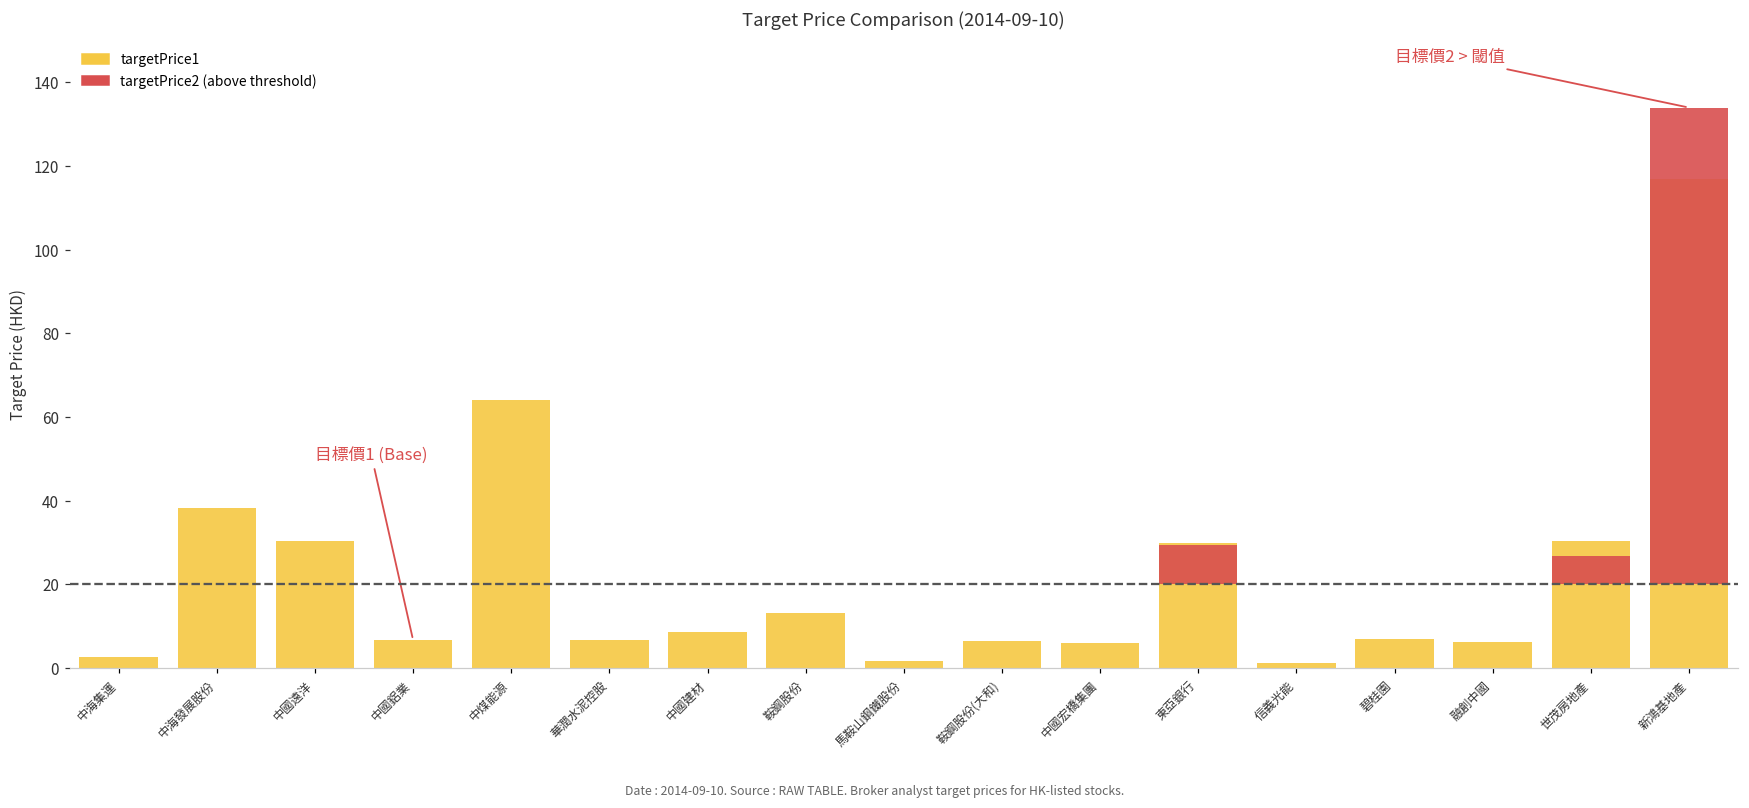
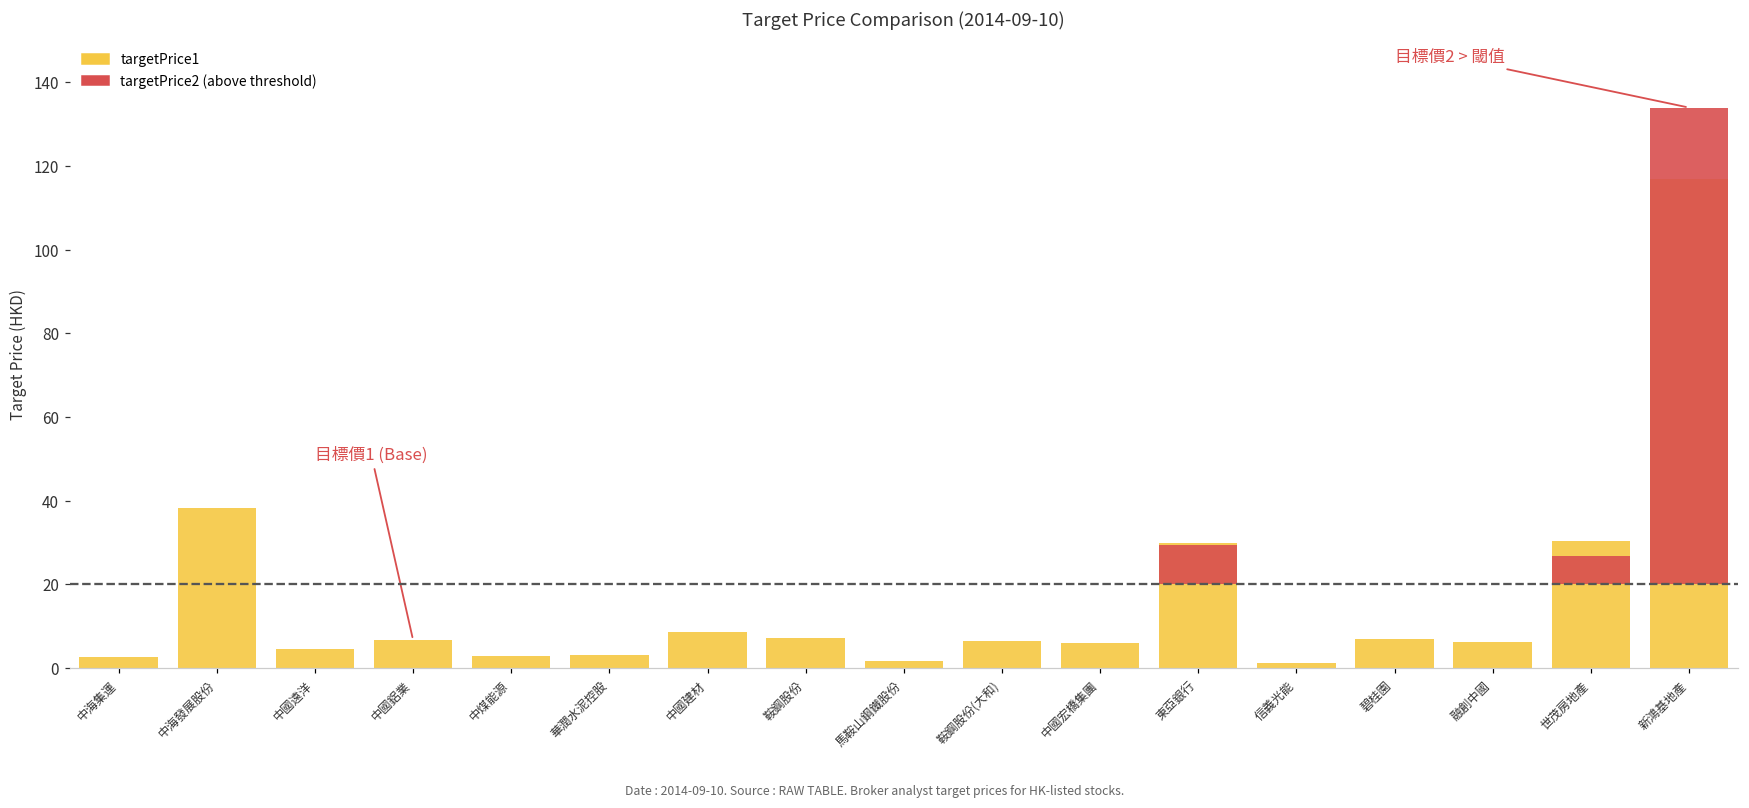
targetPrice1, 中國遠洋: 30 -> 5
targetPrice1, 中煤能源: 64 -> 3
targetPrice1, 華潤水泥控股: 7 -> 3
targetPrice1, 鞍鋼股份: 13 -> 7
